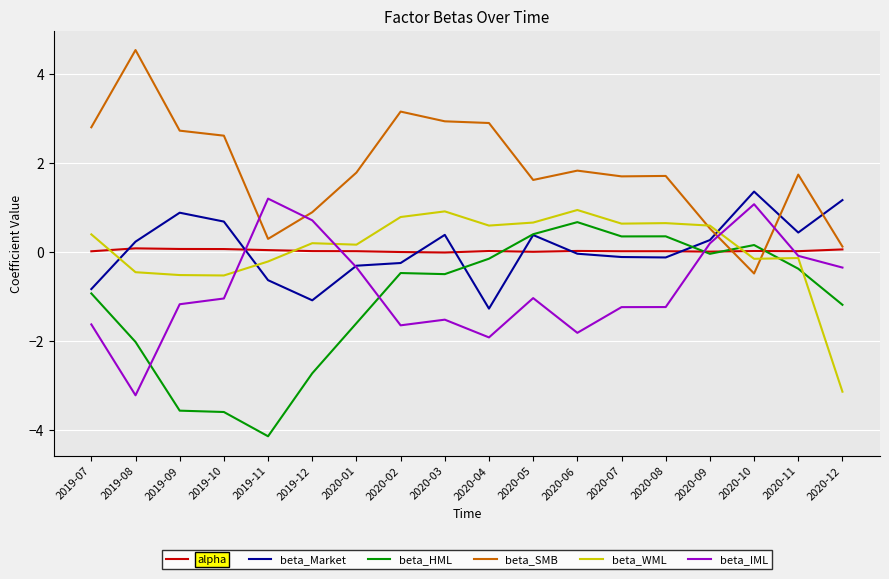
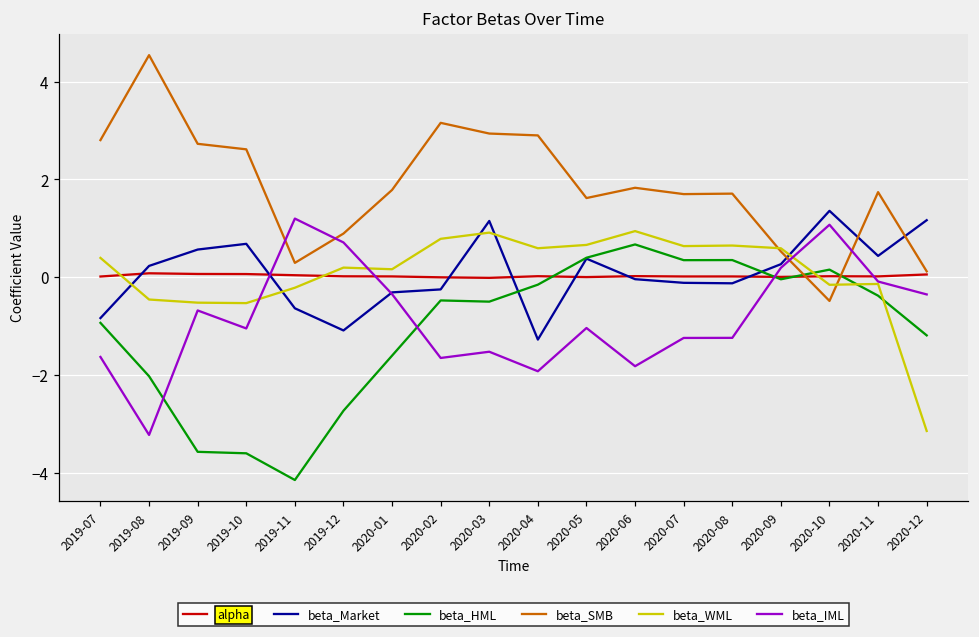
beta_Market, 2019-09: 0.9 -> 0.6
beta_IML, 2019-09: -1.2 -> -0.7
beta_Market, 2020-03: 0.4 -> 1.2
